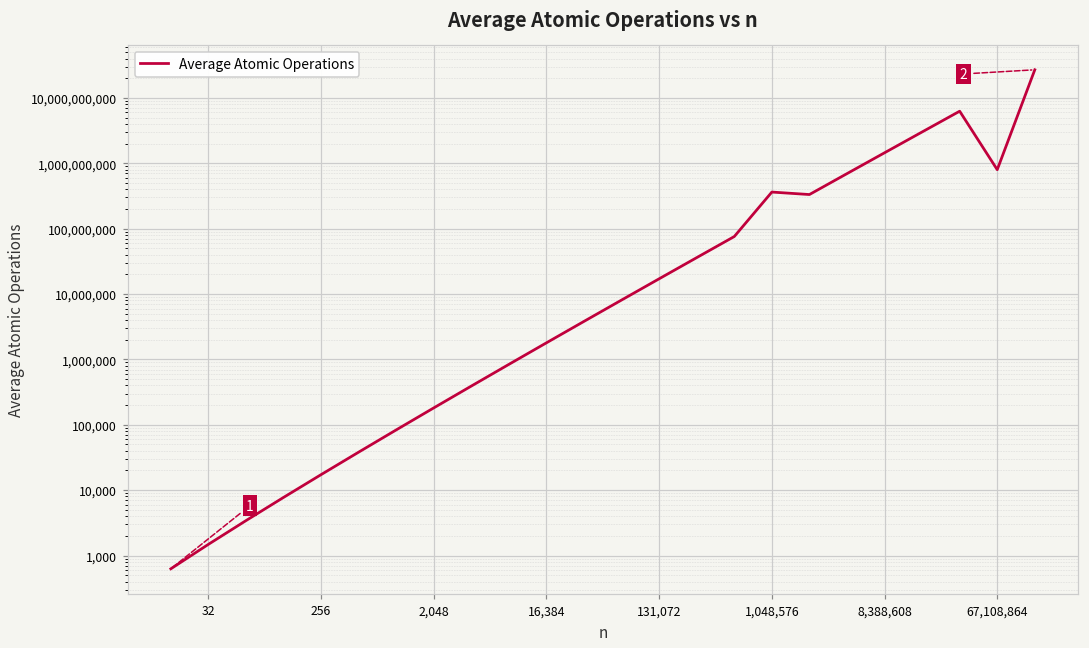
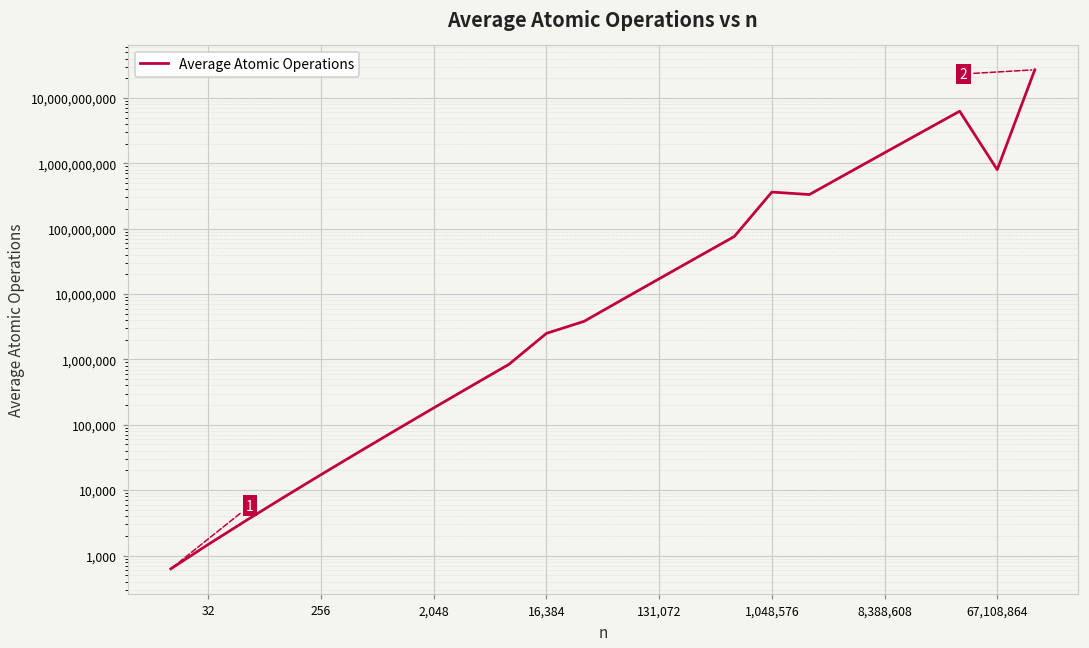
16,384: 1,800,000 -> 2,500,000
